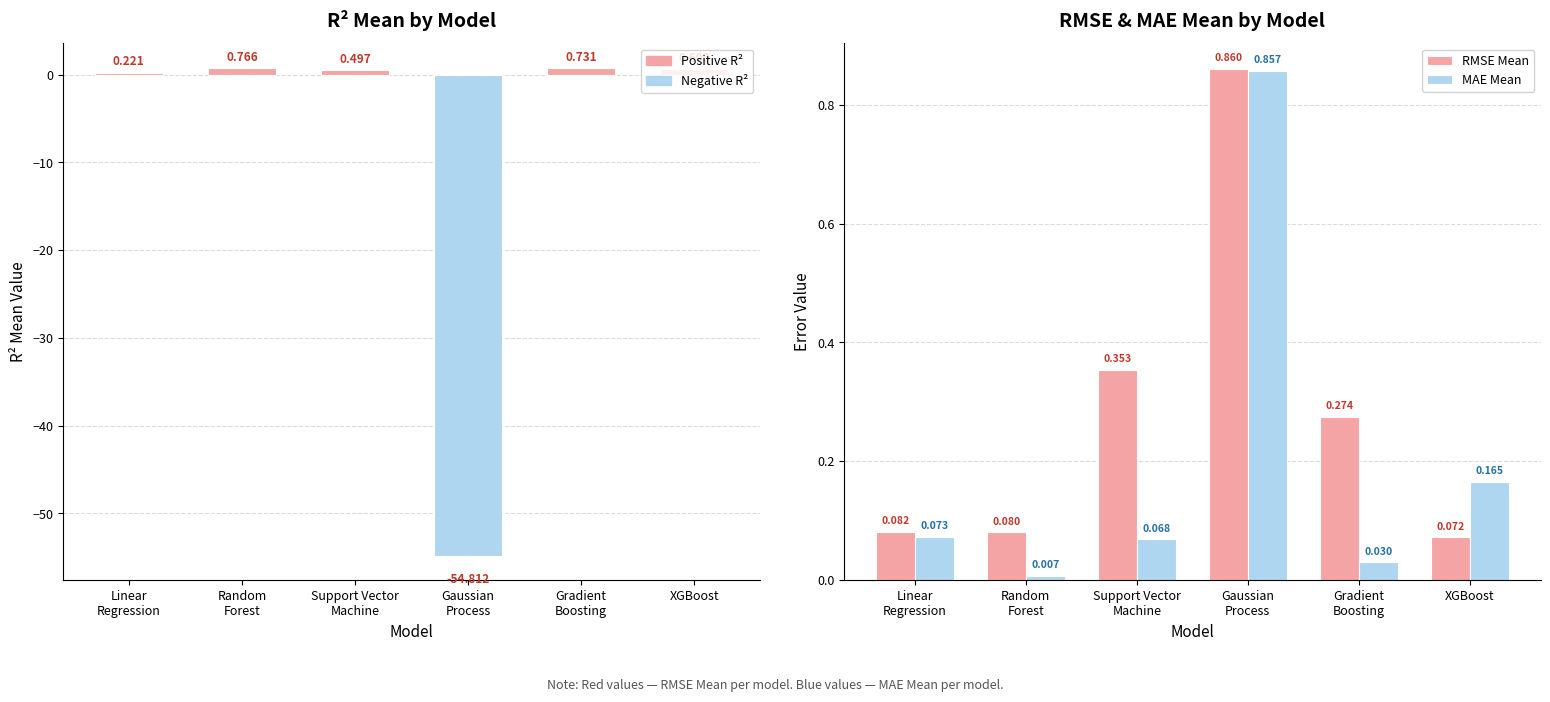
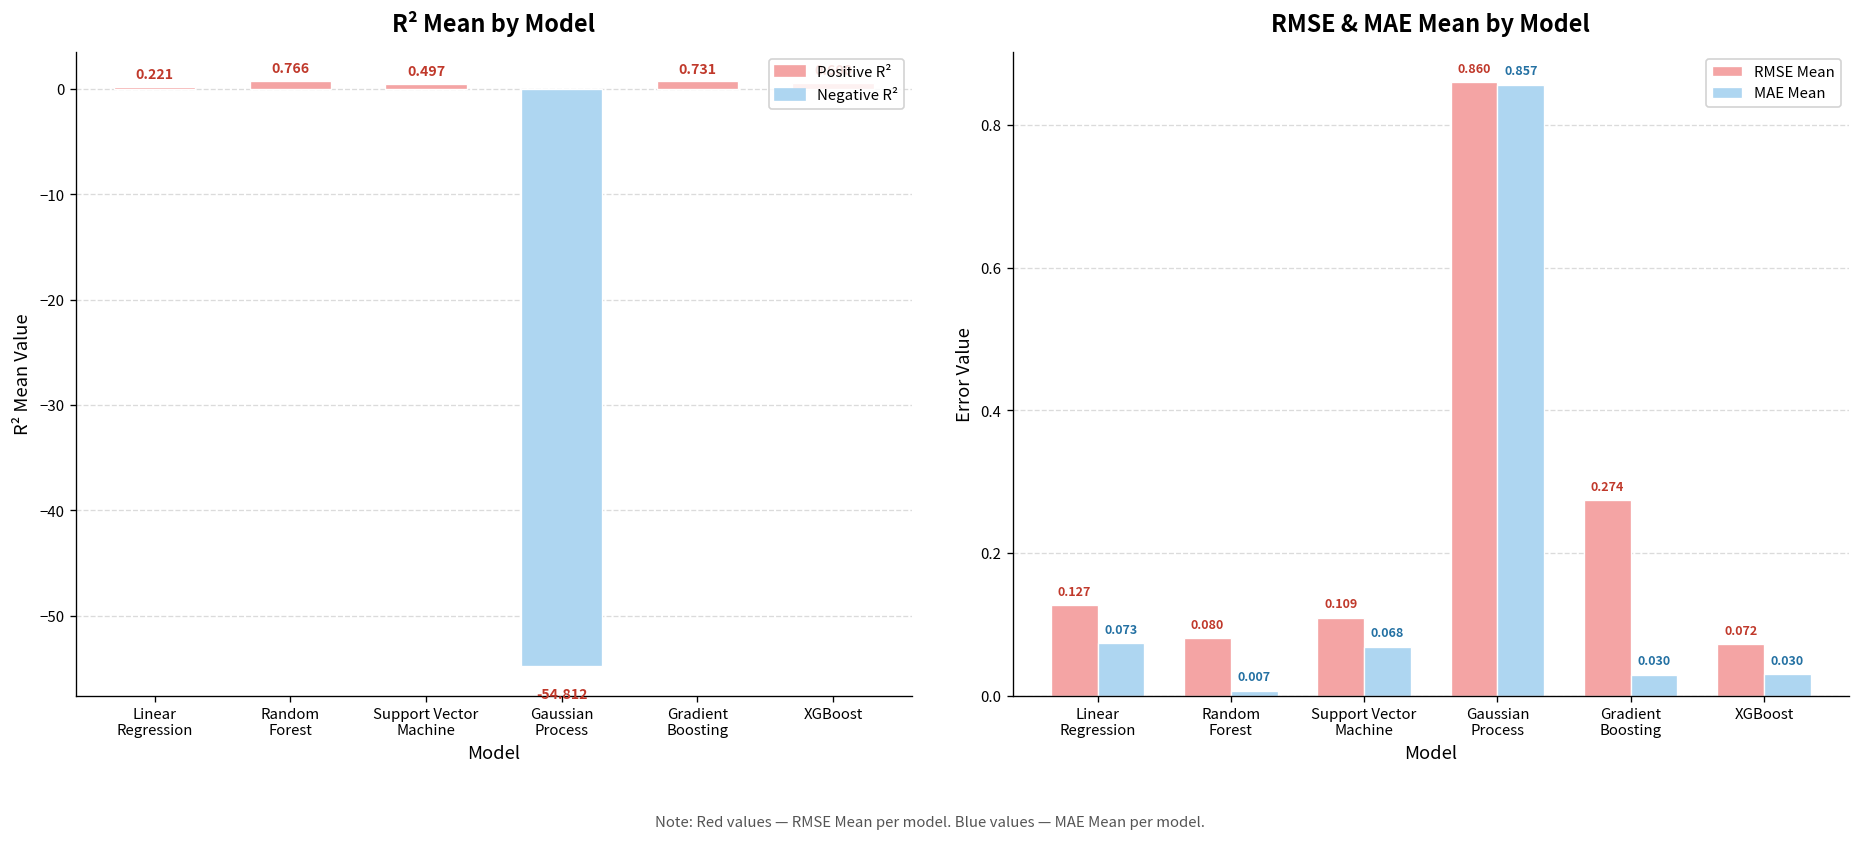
RMSE & MAE Mean by Model, RMSE Mean, Linear Regression: 0.082 -> 0.127
RMSE & MAE Mean by Model, RMSE Mean, Support Vector Machine: 0.353 -> 0.109
RMSE & MAE Mean by Model, MAE Mean, XGBoost: 0.165 -> 0.030
